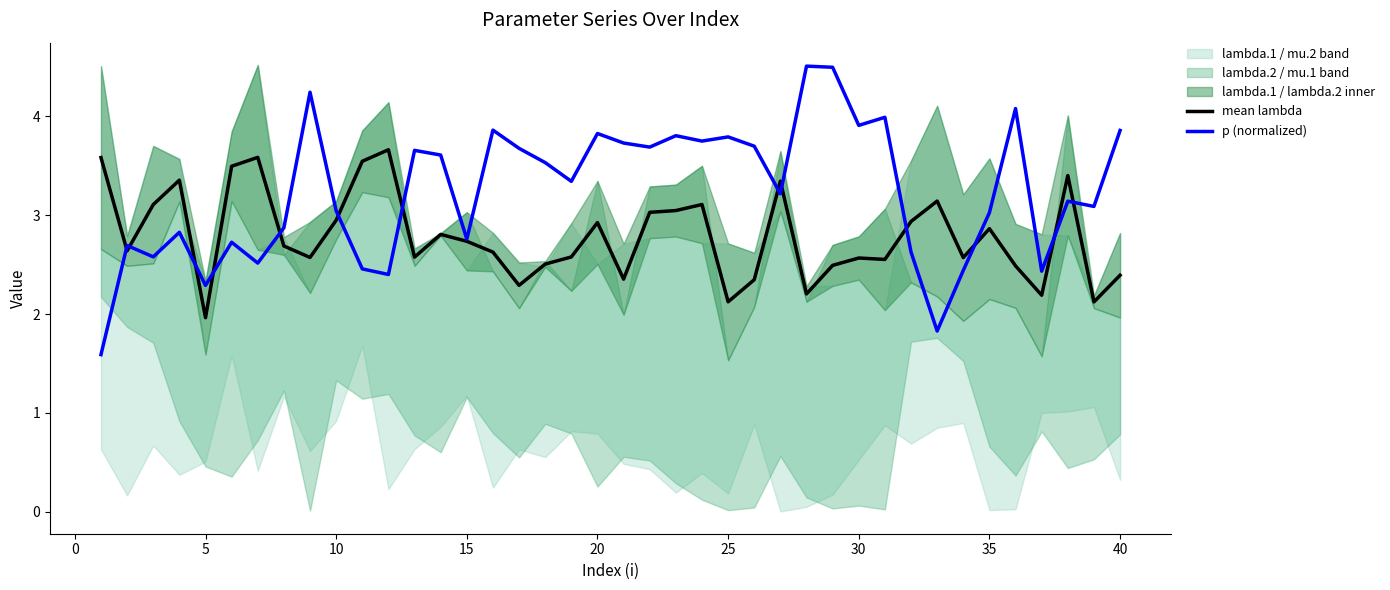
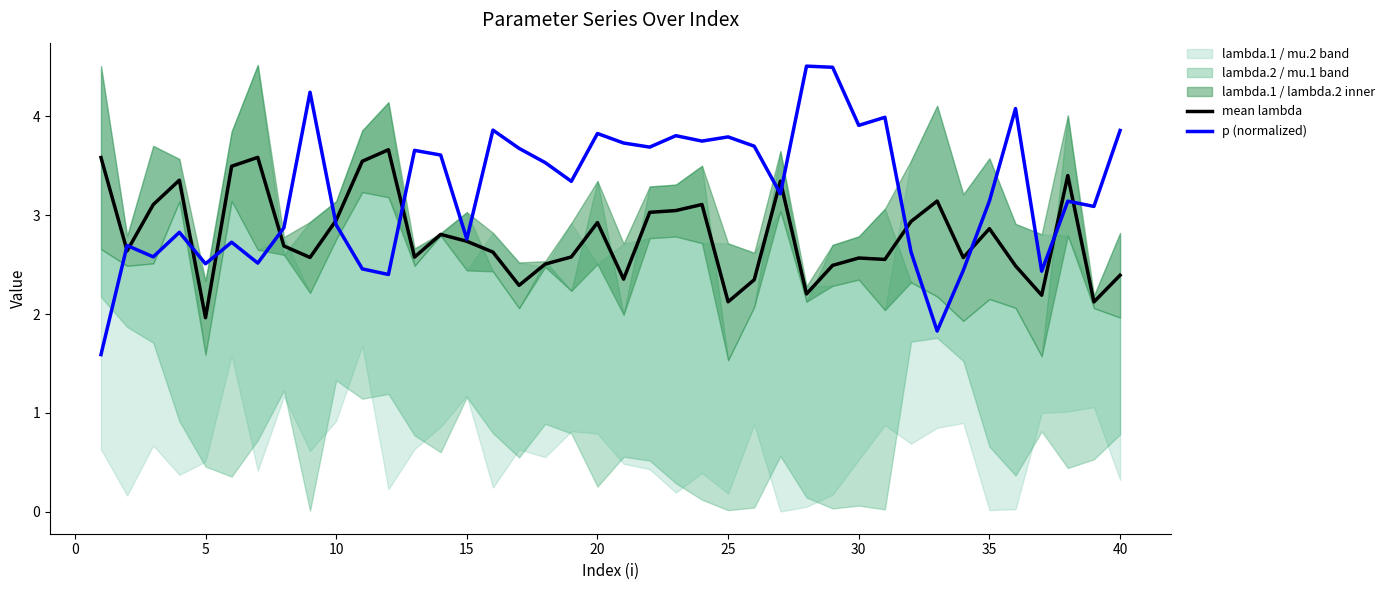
p (normalized), 5: 2.3 -> 2.5
p (normalized), 10: 3.0 -> 2.9
p (normalized), 35: 3.0 -> 3.1
